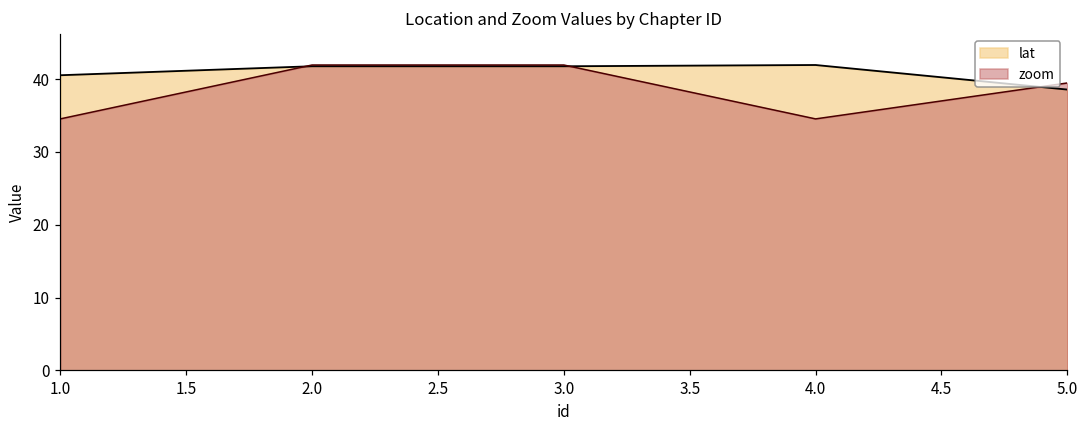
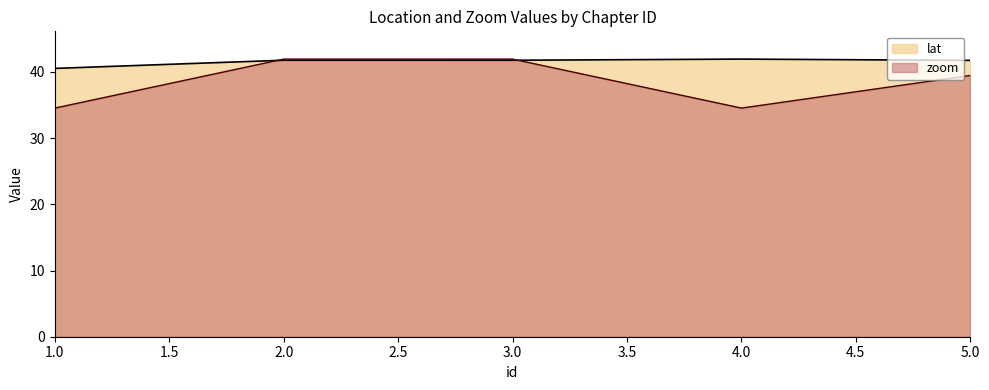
lat, 5.0: 39 -> 42
